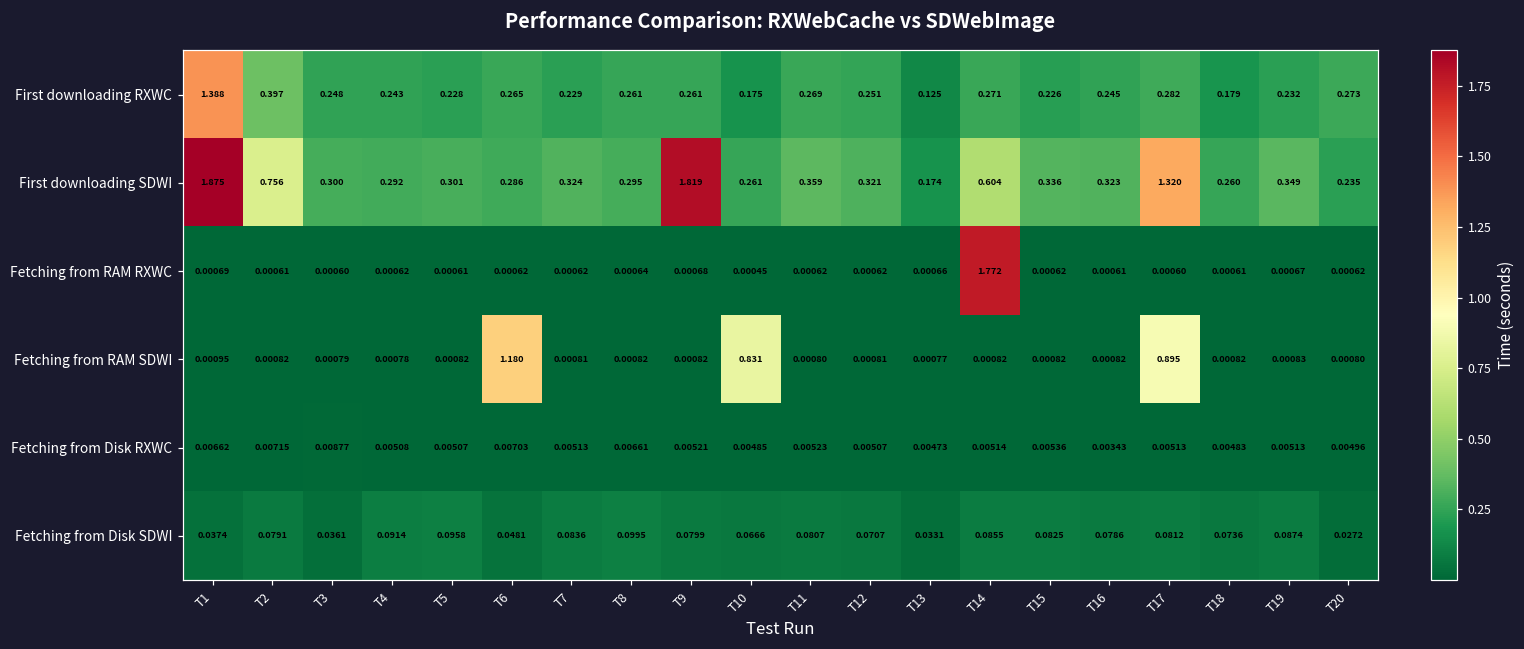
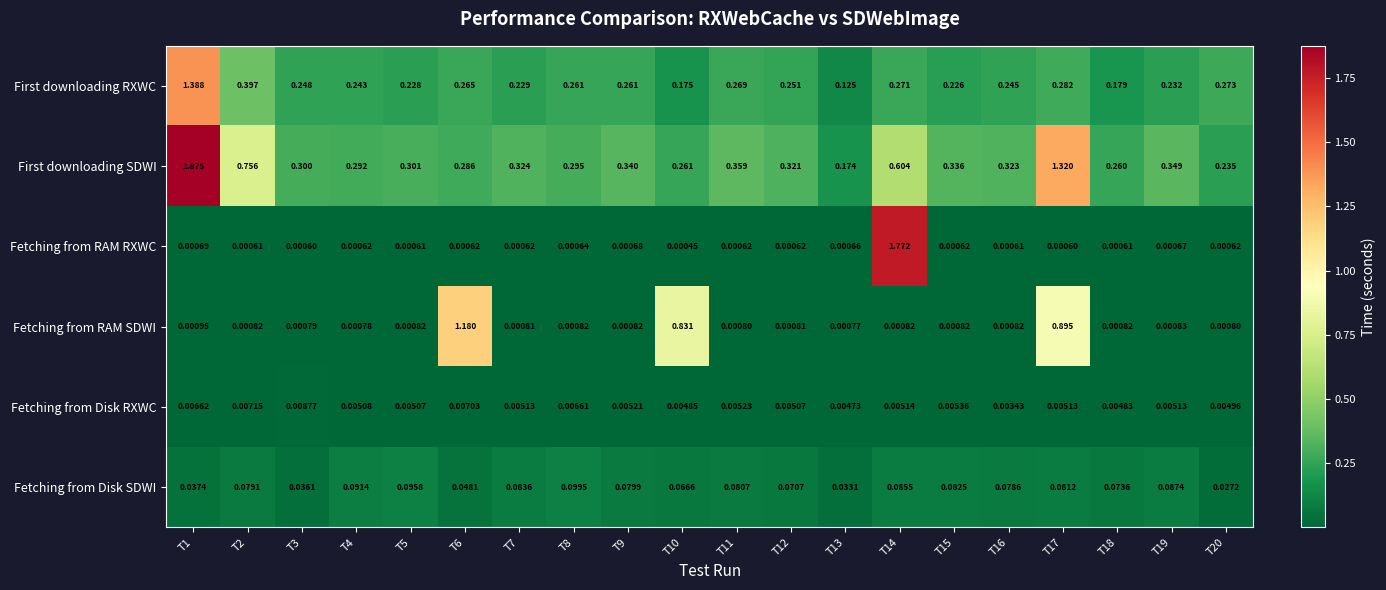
First downloading SDWI, T9: 1.819 -> 0.340
